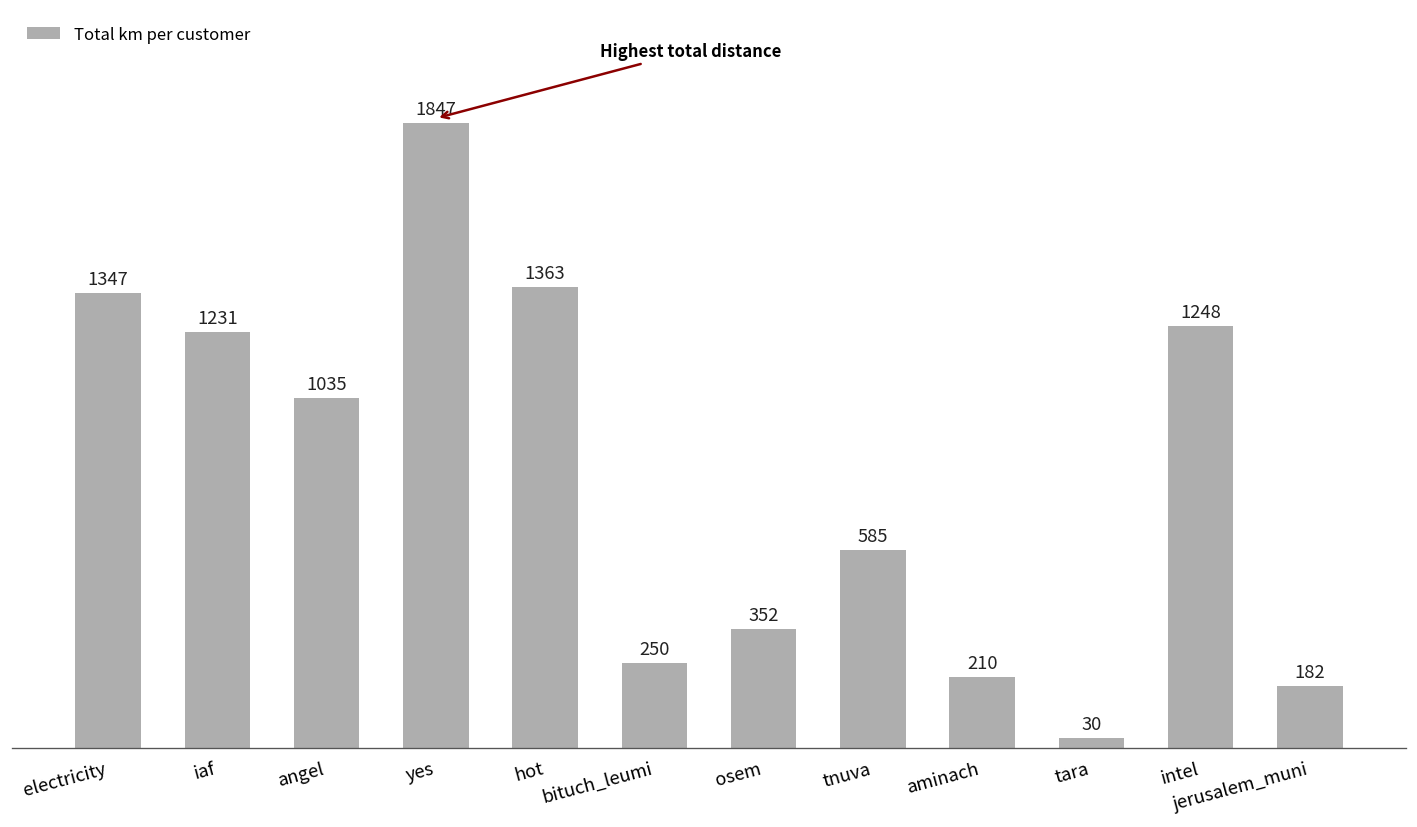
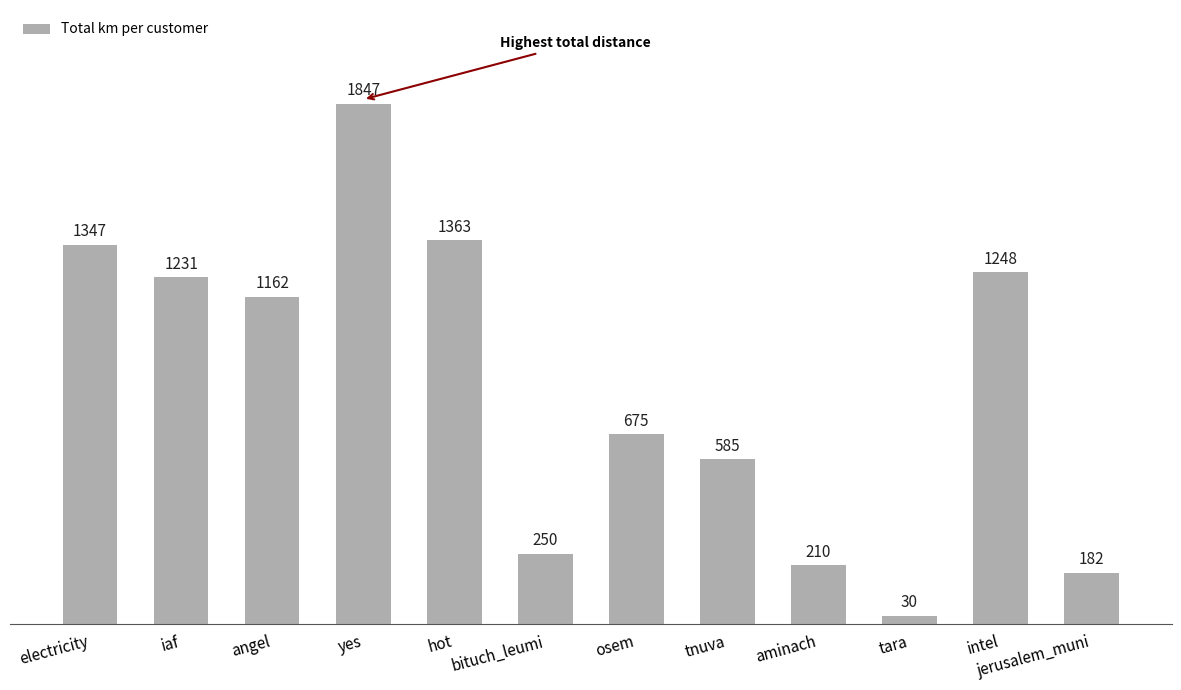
angel: 1035 -> 1162
osem: 352 -> 675
